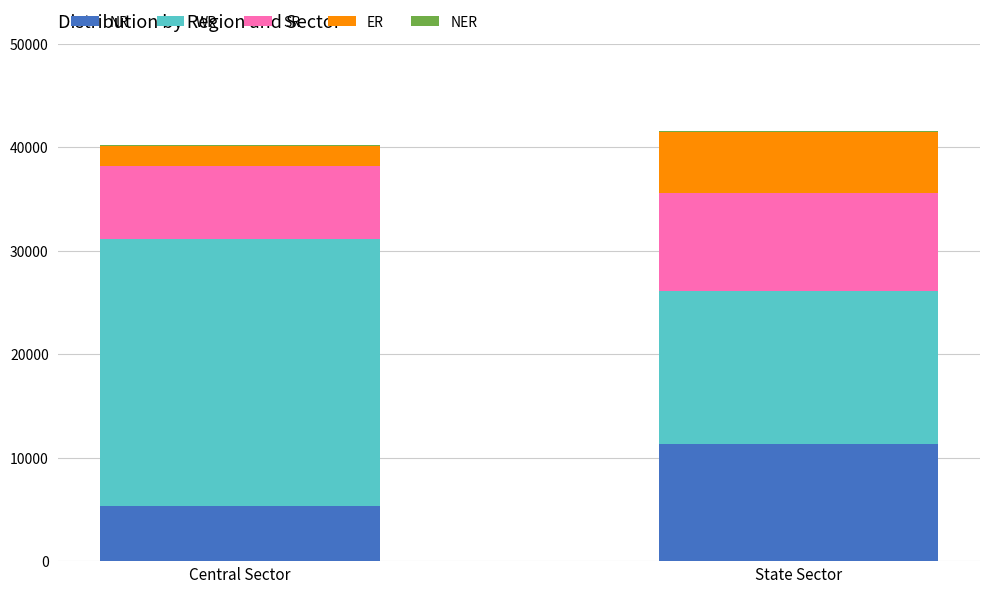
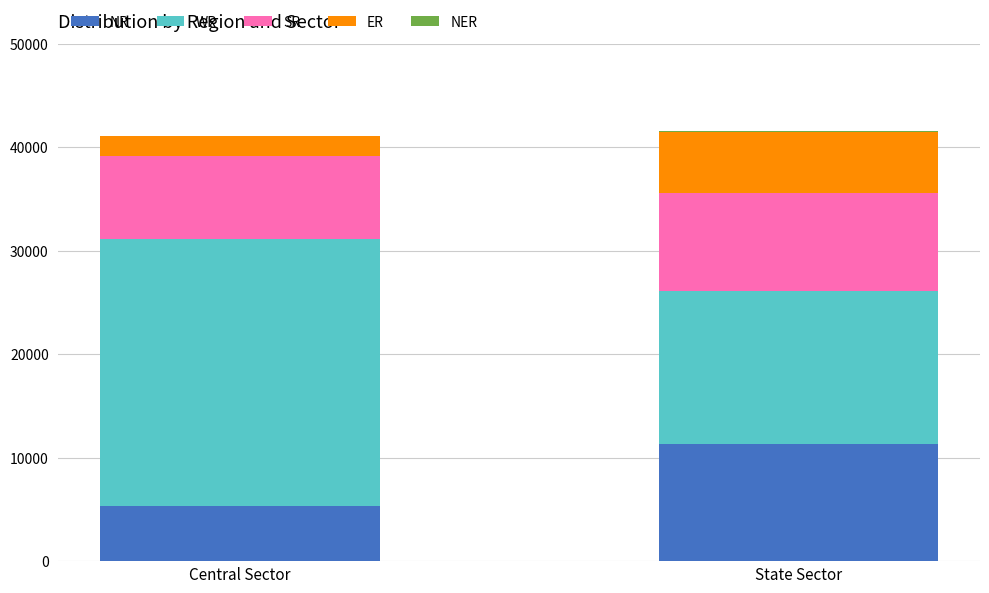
SR, Central Sector: 7100 -> 8000
